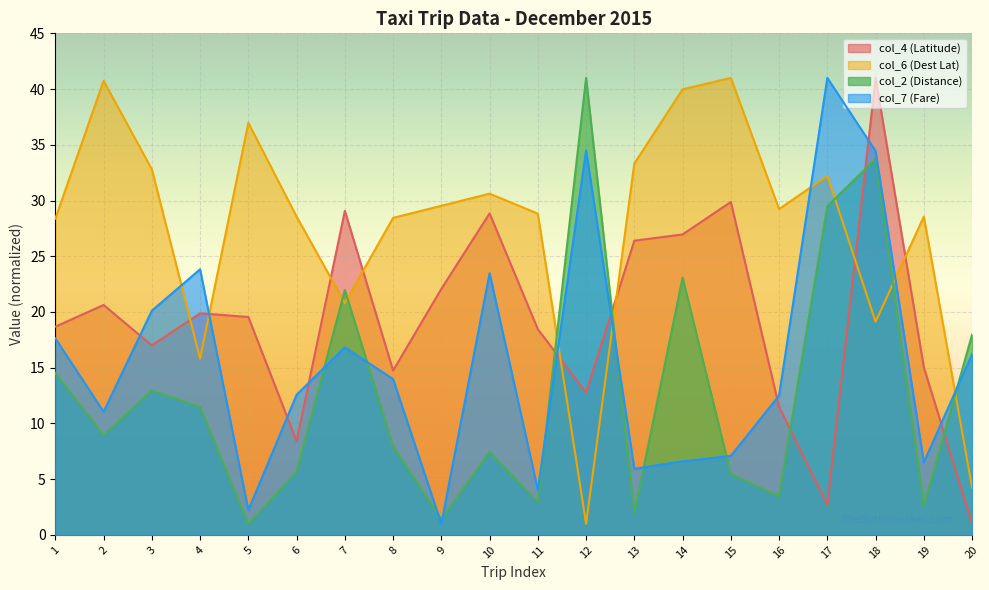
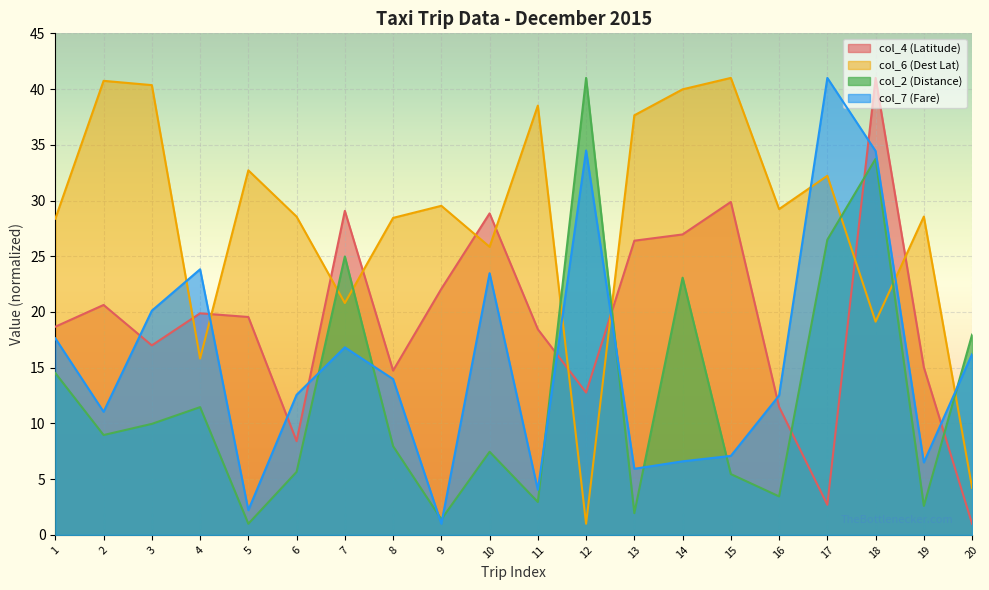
col_6 (Dest Lat), 3: 32.8 -> 40.4
col_2 (Distance), 3: 13.0 -> 10.0
col_6 (Dest Lat), 5: 37.0 -> 32.7
col_2 (Distance), 7: 22.0 -> 25.0
col_6 (Dest Lat), 10: 30.6 -> 25.8
col_6 (Dest Lat), 11: 28.8 -> 38.5
col_6 (Dest Lat), 13: 33.3 -> 37.6
col_2 (Distance), 17: 29.5 -> 26.5
